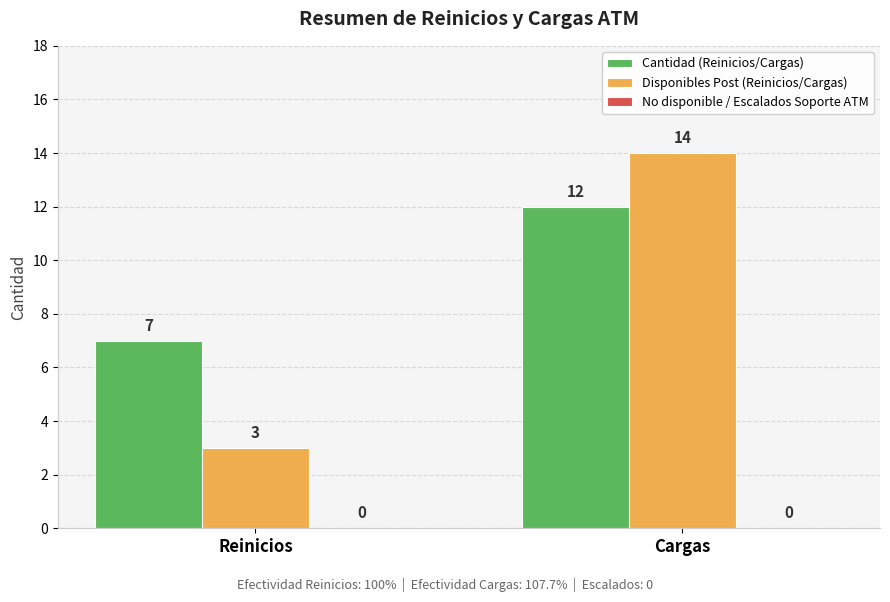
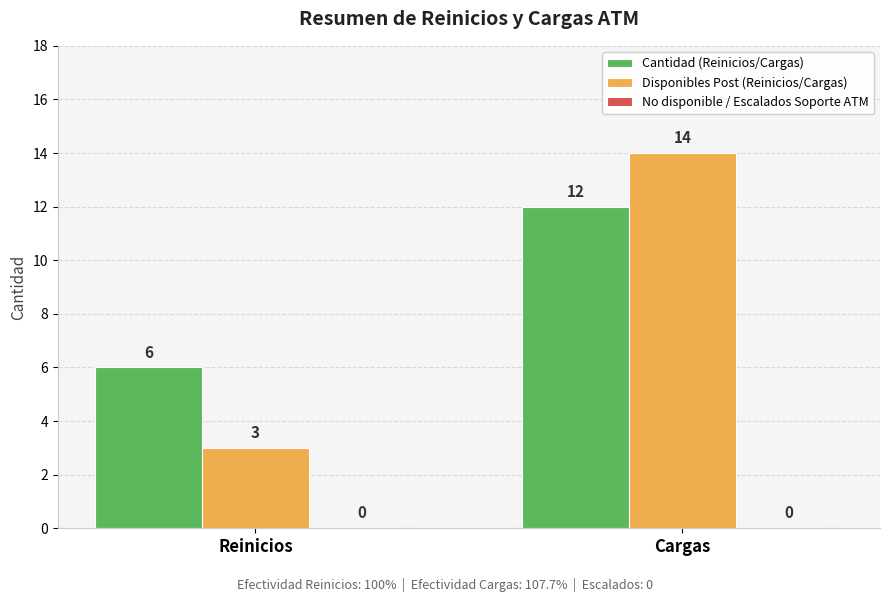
Cantidad (Reinicios/Cargas), Reinicios: 7 -> 6
